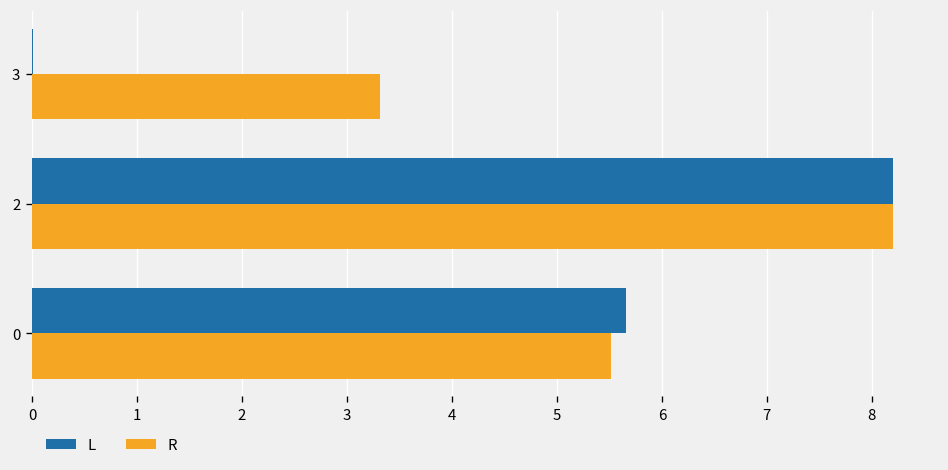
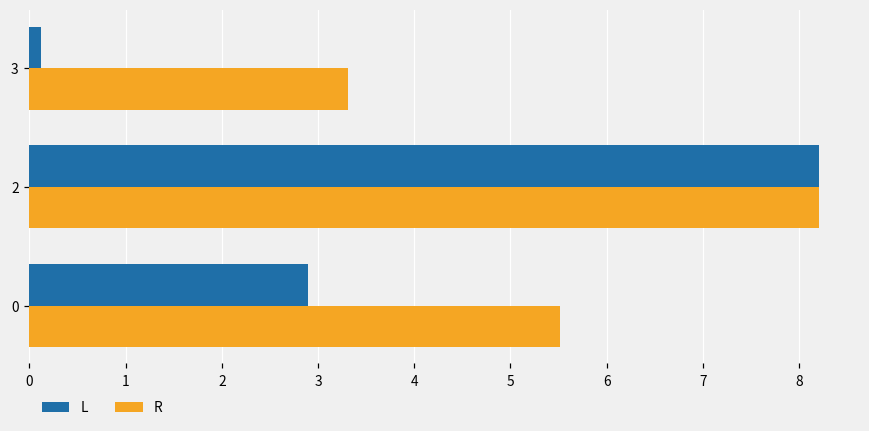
L, 3: 0.0 -> 0.1
L, 0: 5.7 -> 2.9
